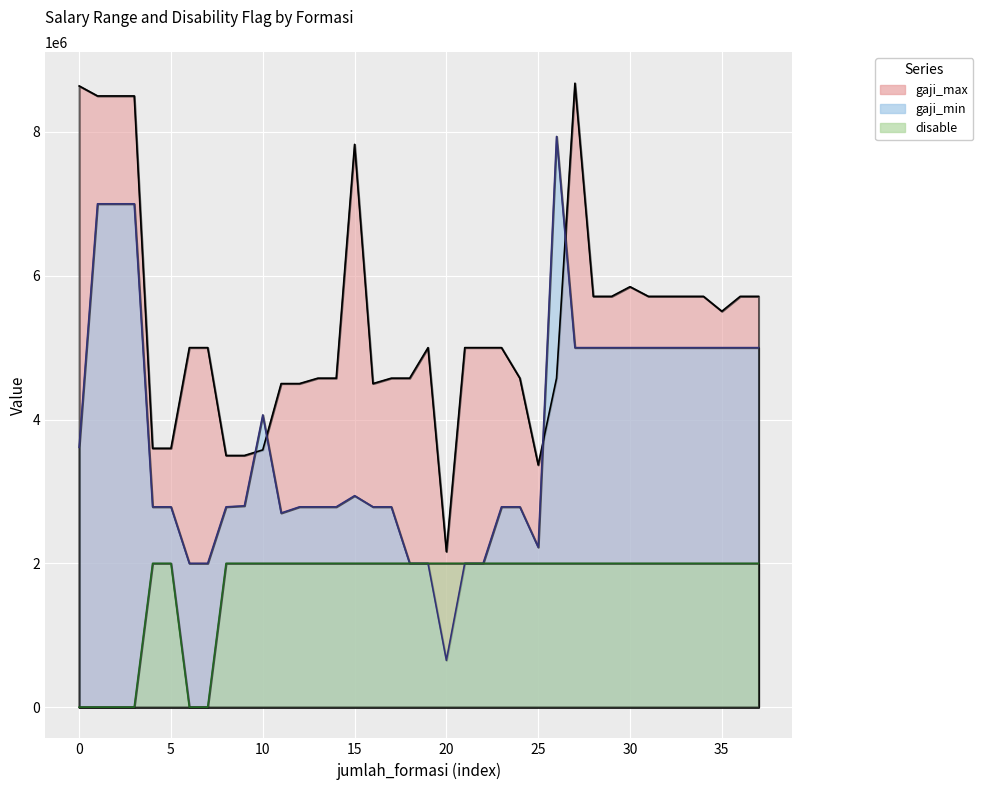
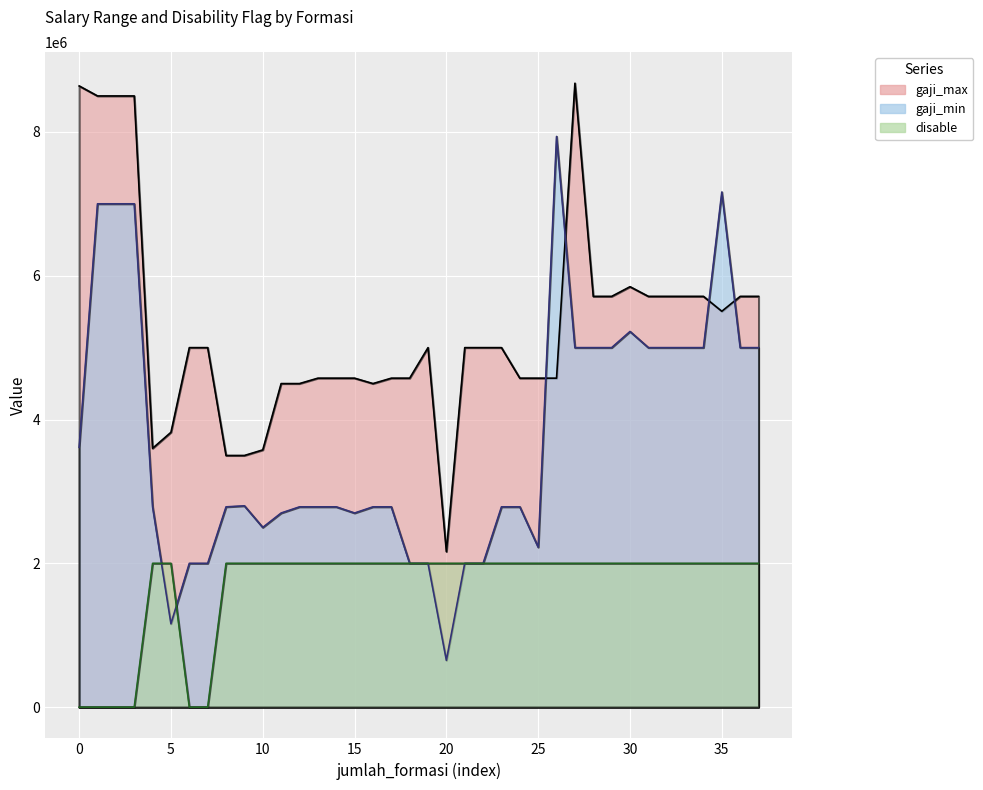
gaji_max, 5: 3600000 -> 3800000
gaji_min, 5: 2800000 -> 1200000
gaji_min, 10: 4100000 -> 2500000
gaji_max, 15: 7800000 -> 4600000
gaji_min, 15: 2900000 -> 2700000
gaji_max, 25: 3400000 -> 4600000
gaji_min, 30: 5000000 -> 5200000
gaji_min, 35: 5000000 -> 7200000
